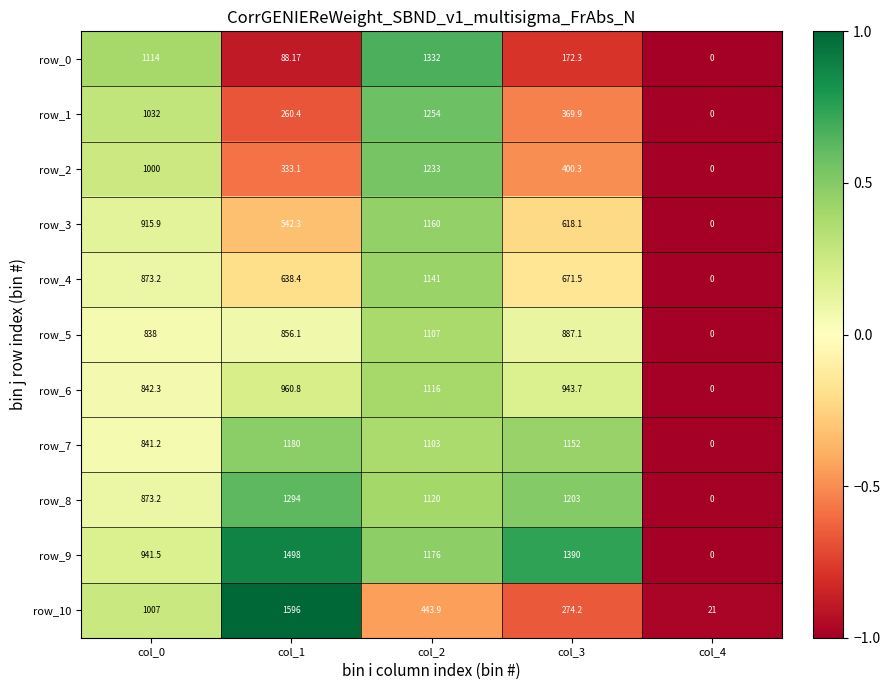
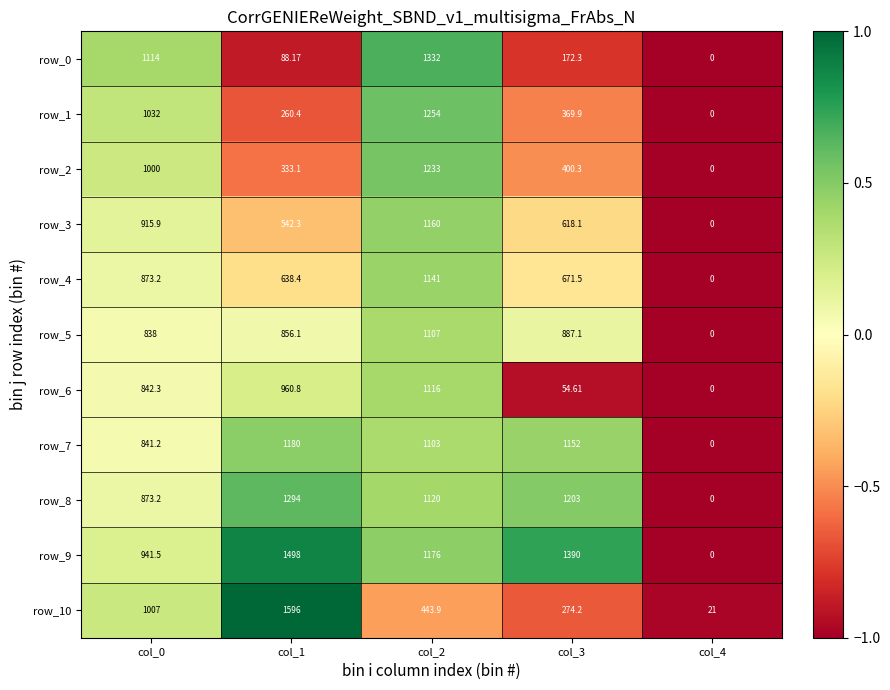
row_6, col_3: 943.7 -> 54.61
